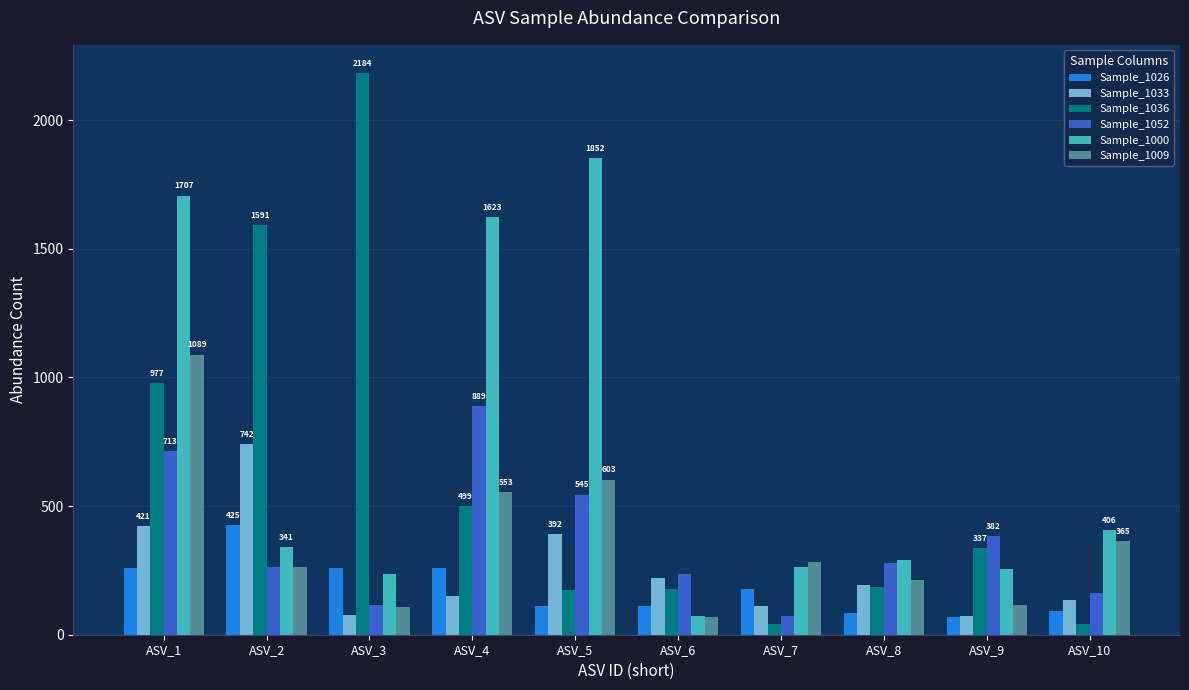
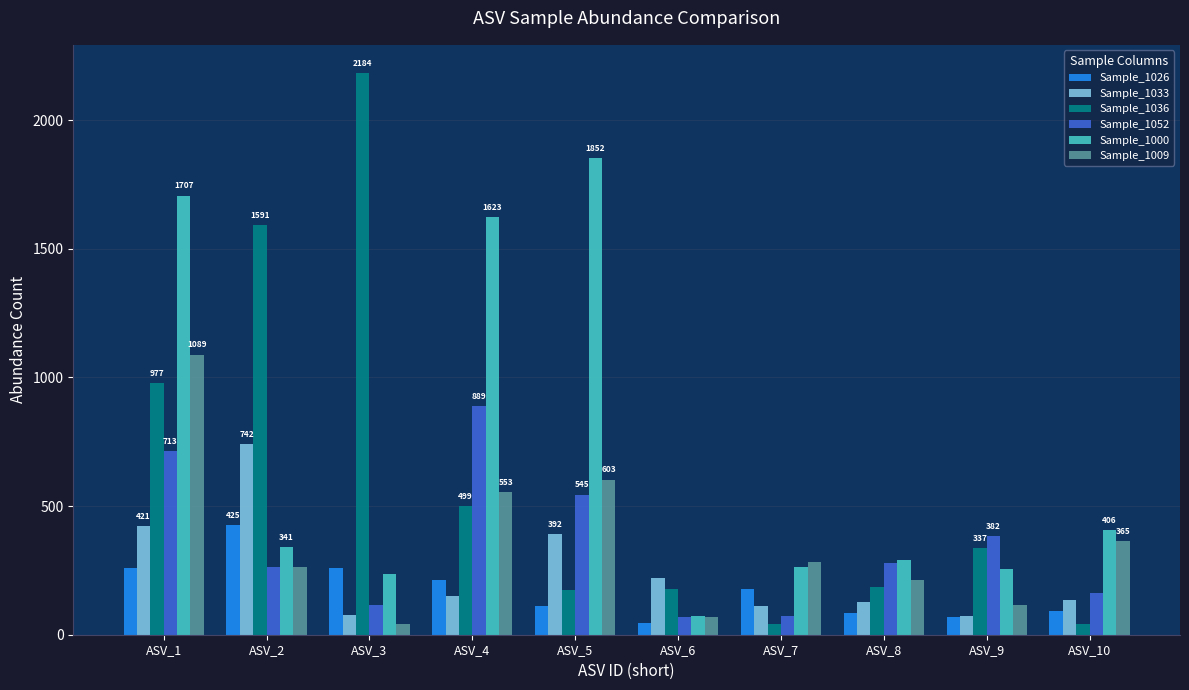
Sample_1009, ASV_3: 110 -> 40
Sample_1026, ASV_4: 260 -> 210
Sample_1026, ASV_6: 110 -> 40
Sample_1052, ASV_6: 240 -> 70
Sample_1033, ASV_8: 190 -> 130
